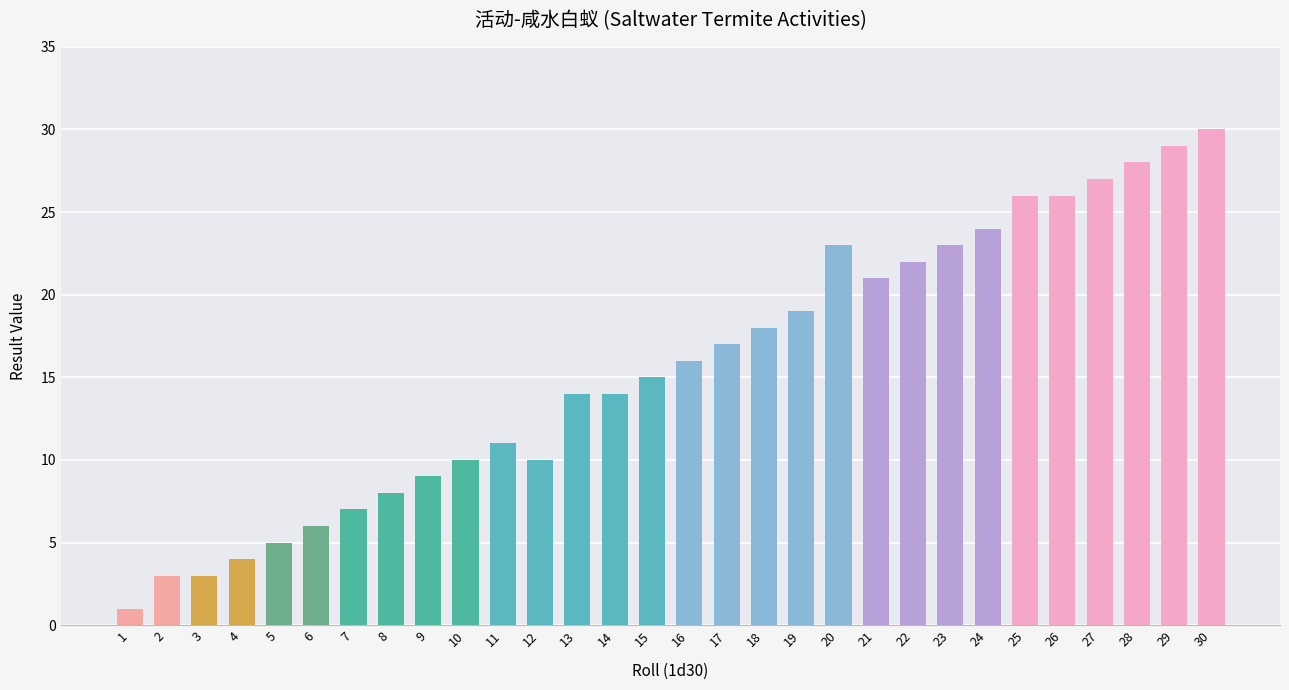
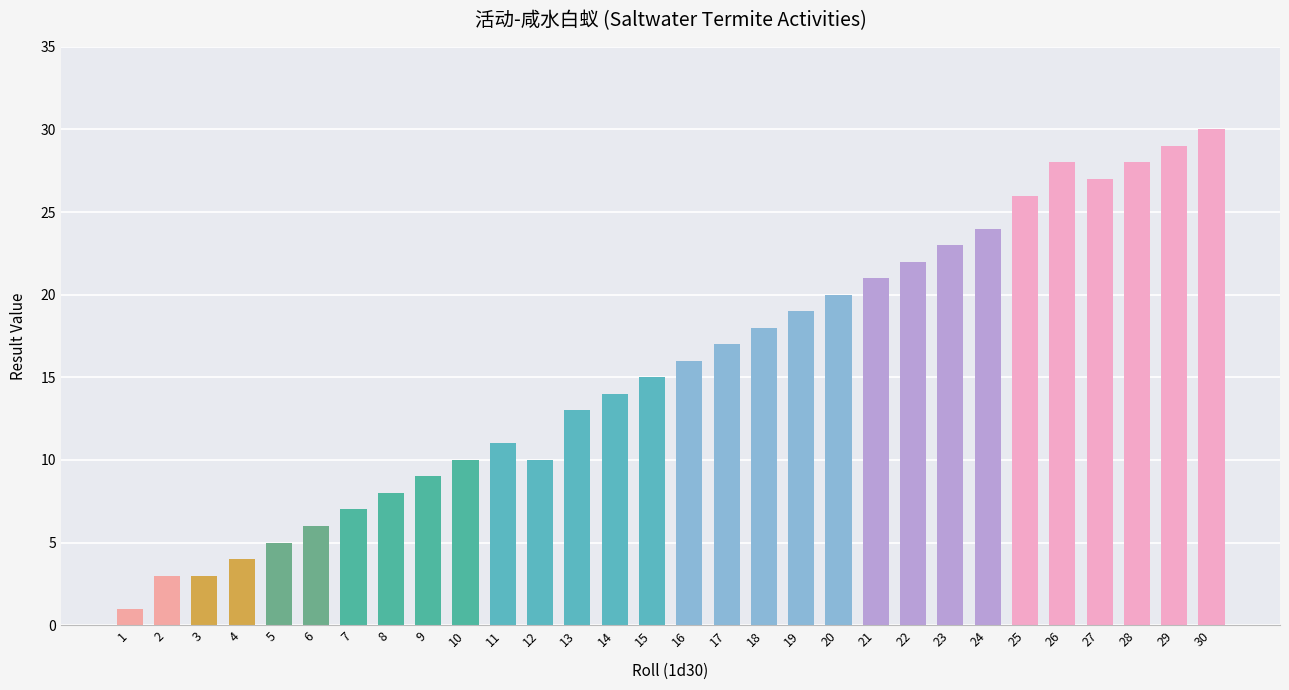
13: 14 -> 13
20: 23 -> 20
26: 26 -> 28
